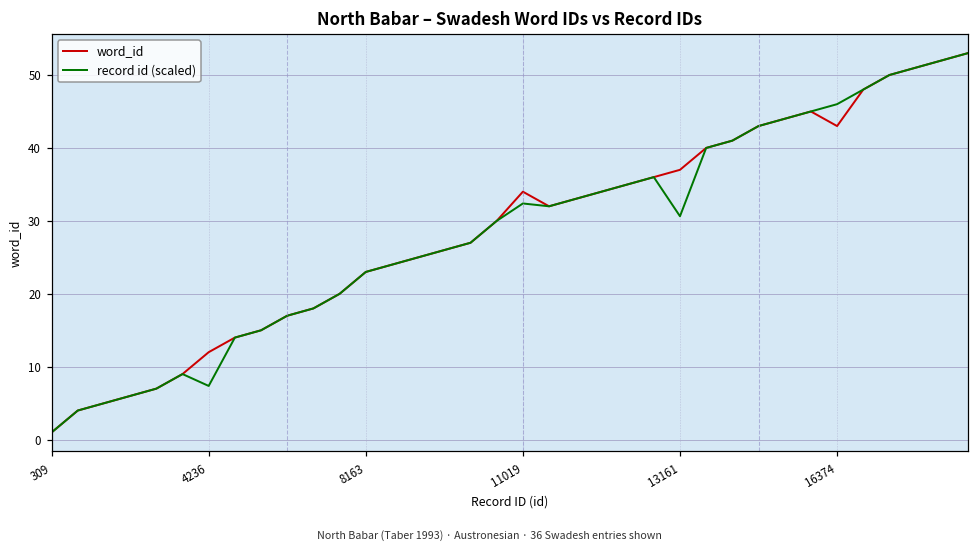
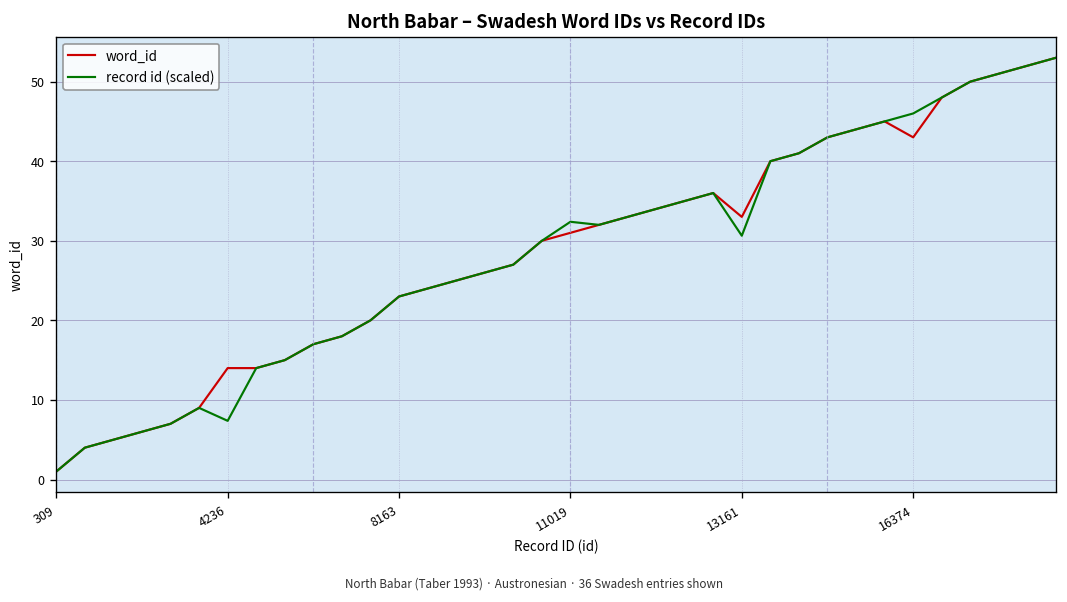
word_id, 4236: 12 -> 14
word_id, 11019: 34 -> 31
word_id, 13161: 37 -> 33
